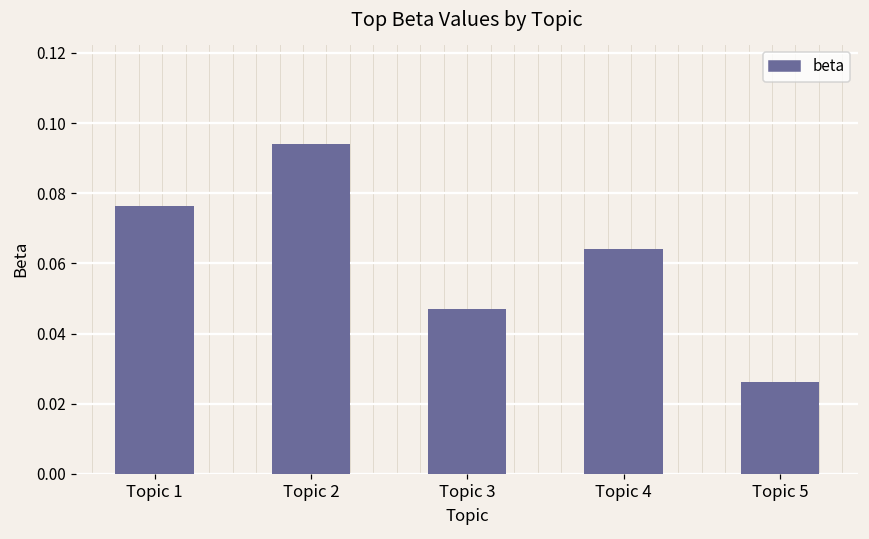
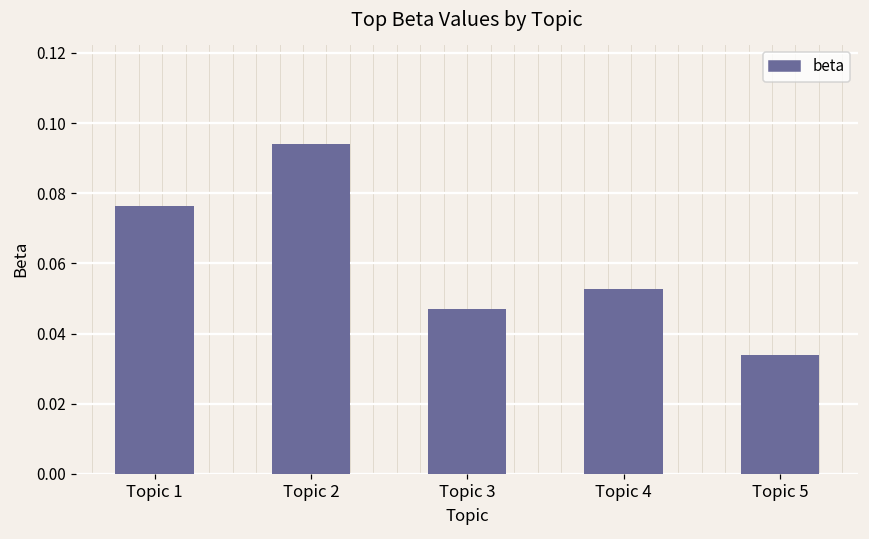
Topic 4: 0.064 -> 0.053
Topic 5: 0.026 -> 0.034
